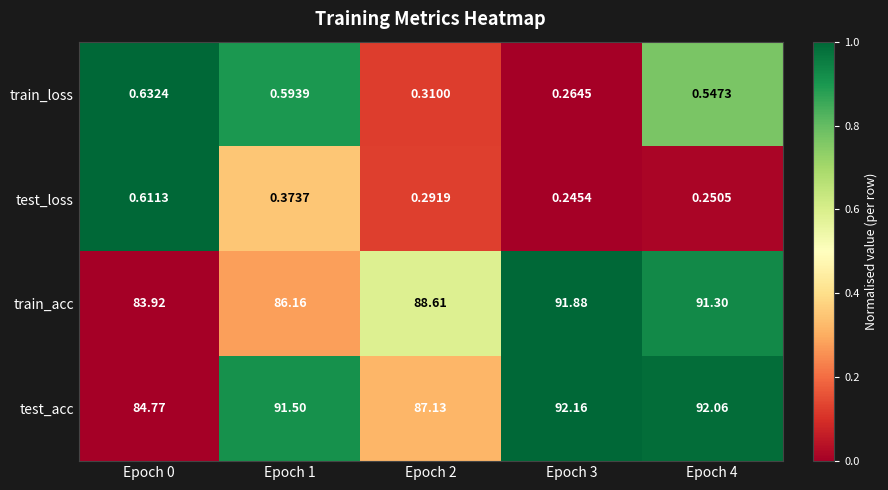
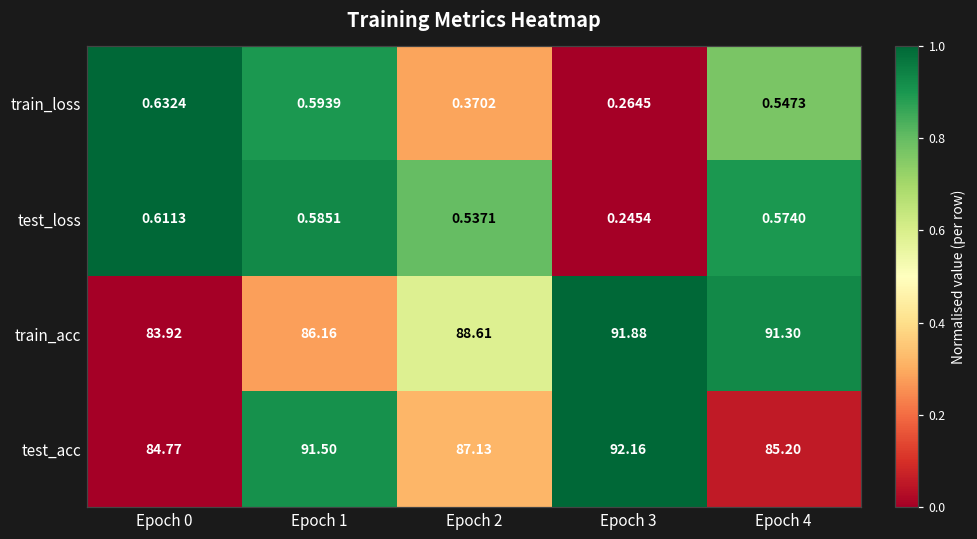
train_loss, Epoch 2: 0.3100 -> 0.3702
test_loss, Epoch 1: 0.3737 -> 0.5851
test_loss, Epoch 2: 0.2919 -> 0.5371
test_loss, Epoch 4: 0.2505 -> 0.5740
test_acc, Epoch 4: 92.06 -> 85.20
